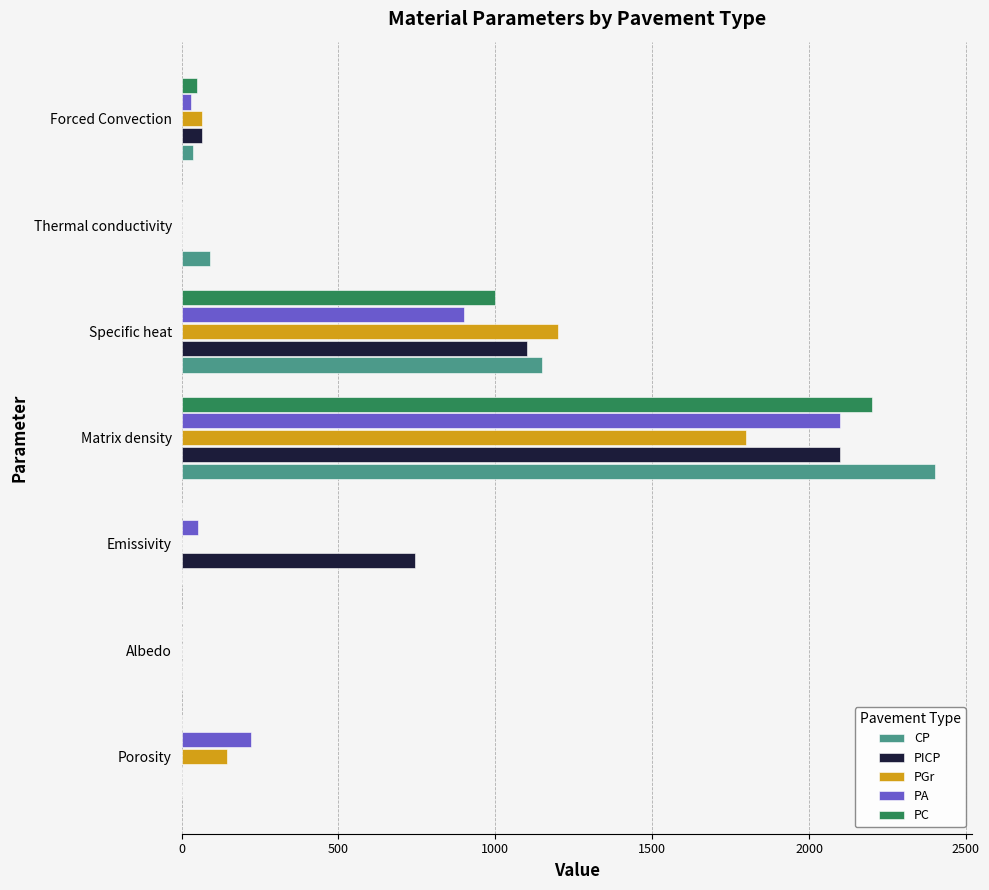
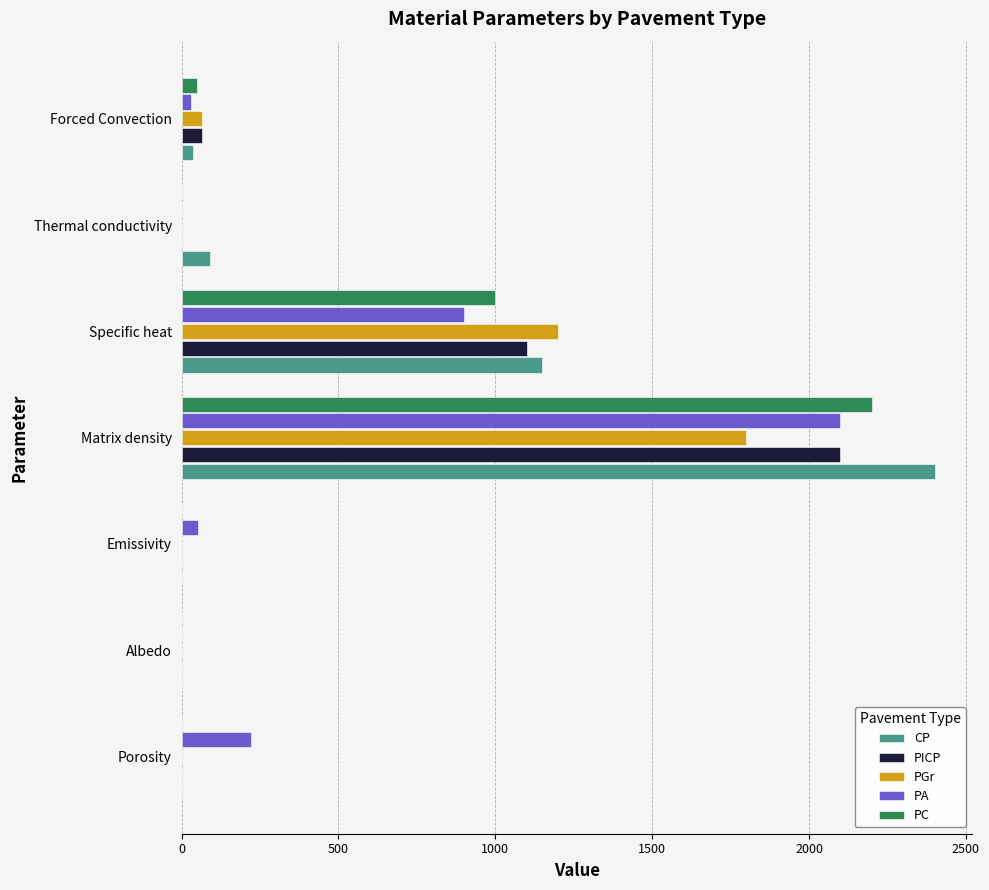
PICP, Emissivity: 740 -> 0
PGr, Porosity: 140 -> 0
